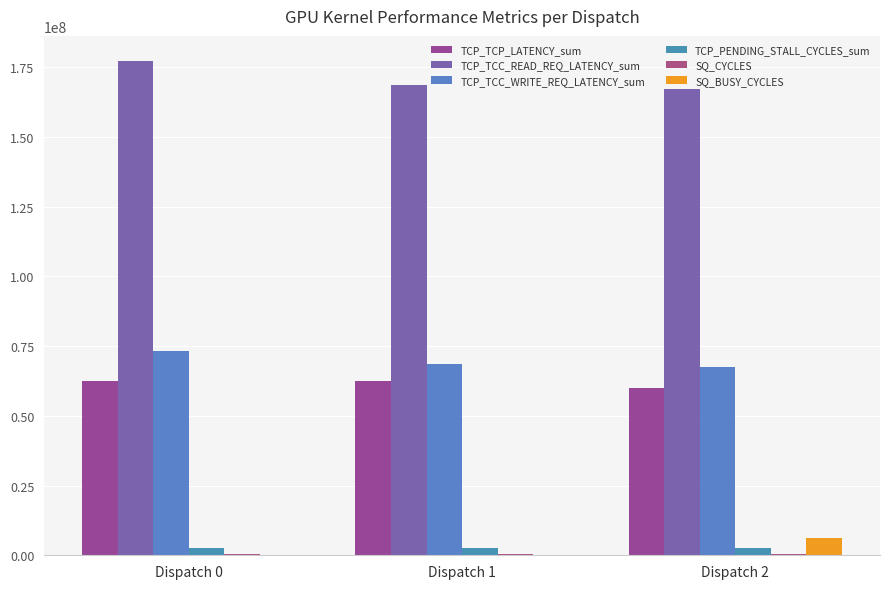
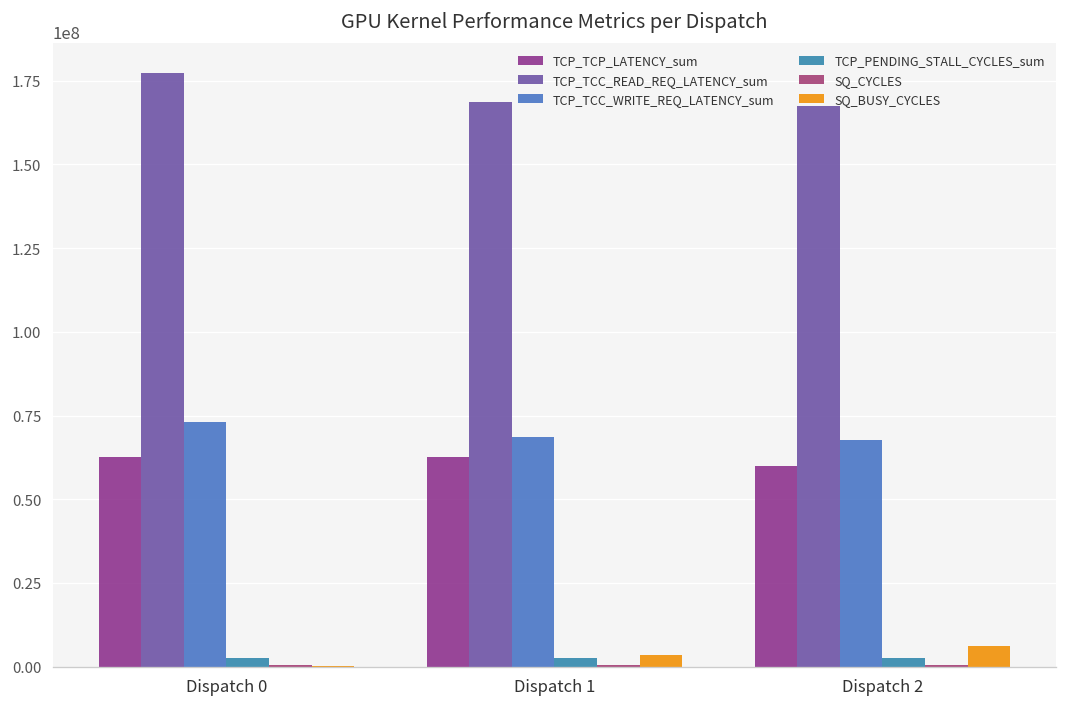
SQ_BUSY_CYCLES, Dispatch 1: 0 -> 3000000
